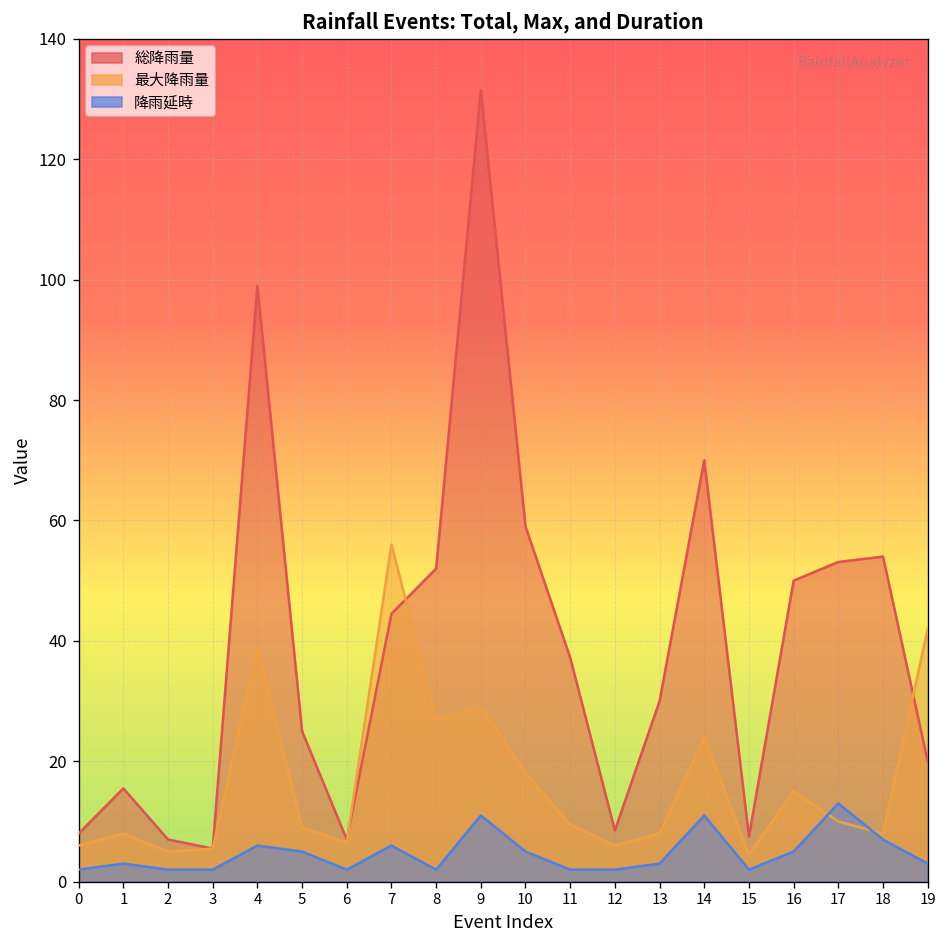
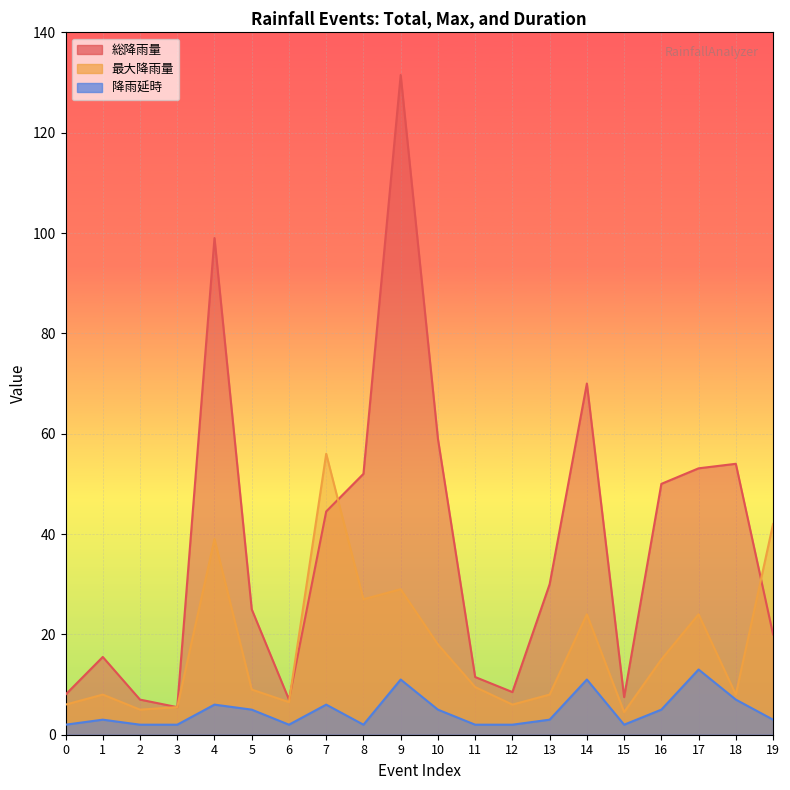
総降雨量, 11: 37 -> 12
最大降雨量, 17: 10 -> 24
